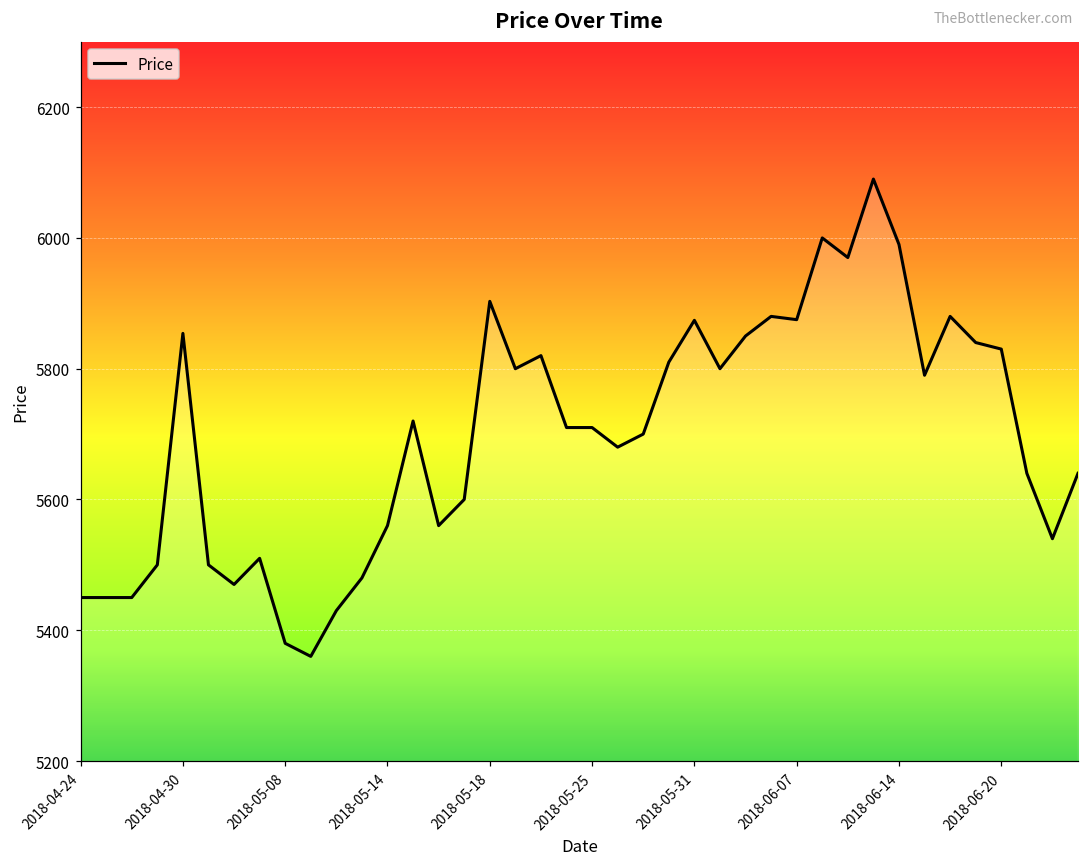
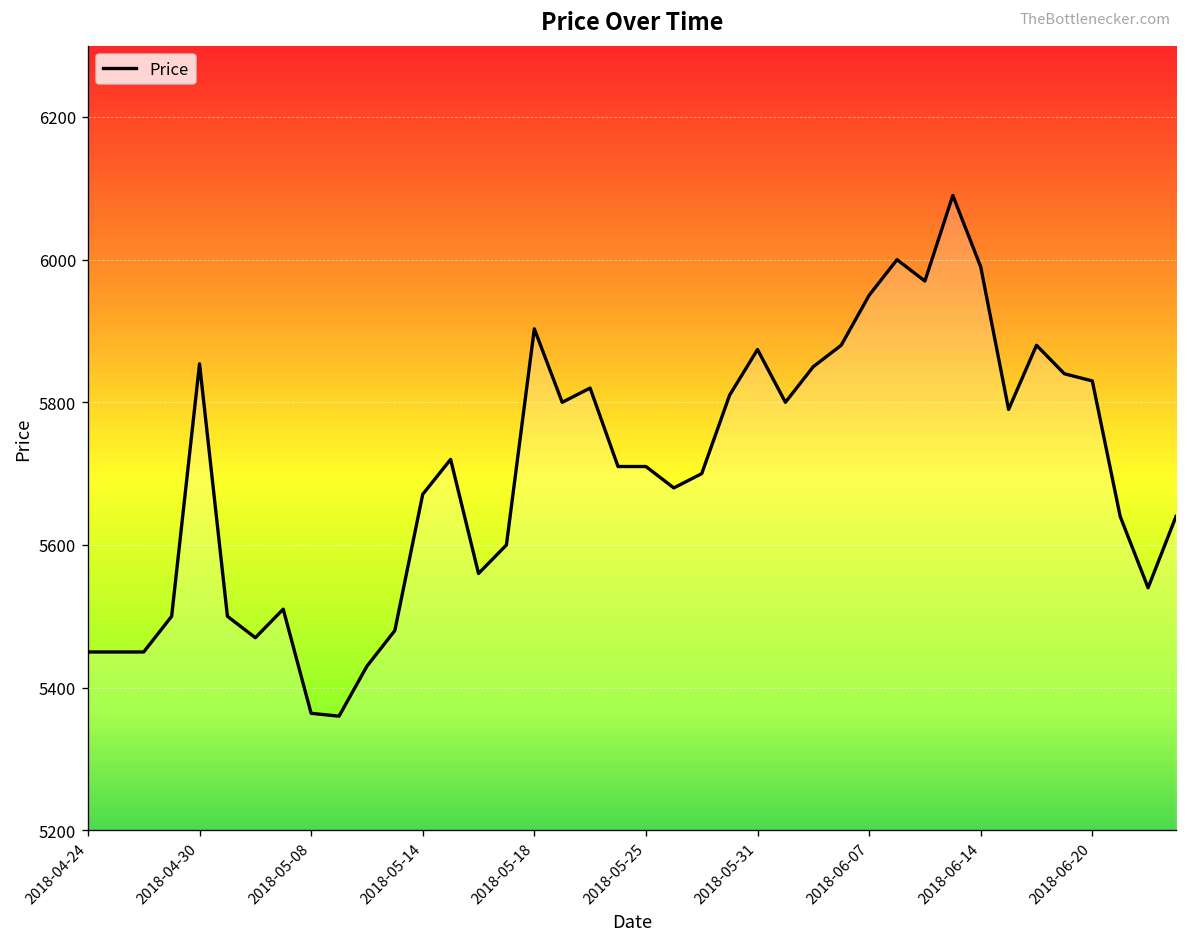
2018-05-08: 5380 -> 5360
2018-05-14: 5560 -> 5670
2018-06-07: 5880 -> 5950
